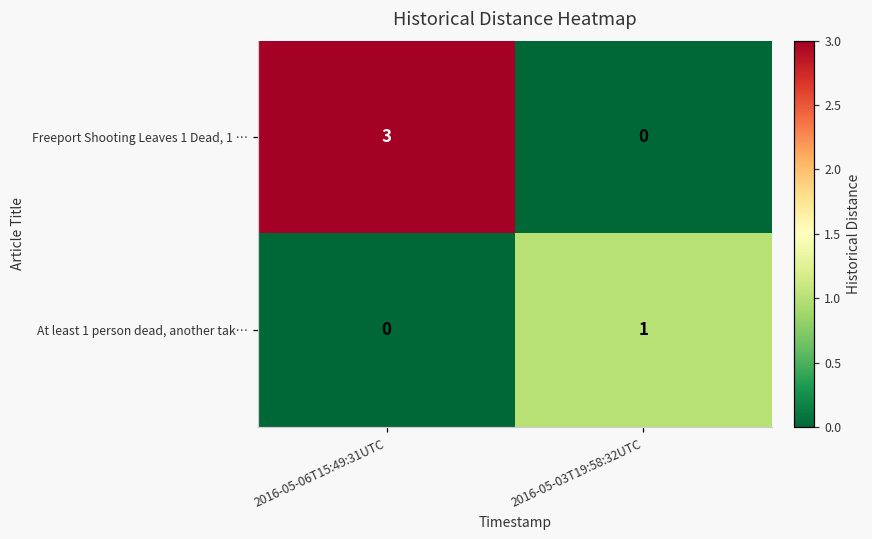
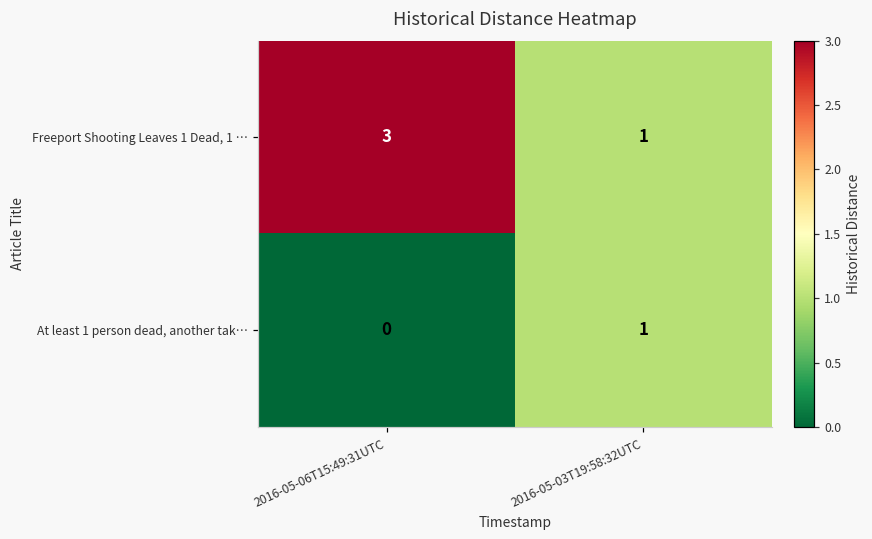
Freeport Shooting Leaves 1 Dead, 1 …, 2016-05-03T19:58:32UTC: 0 -> 1
